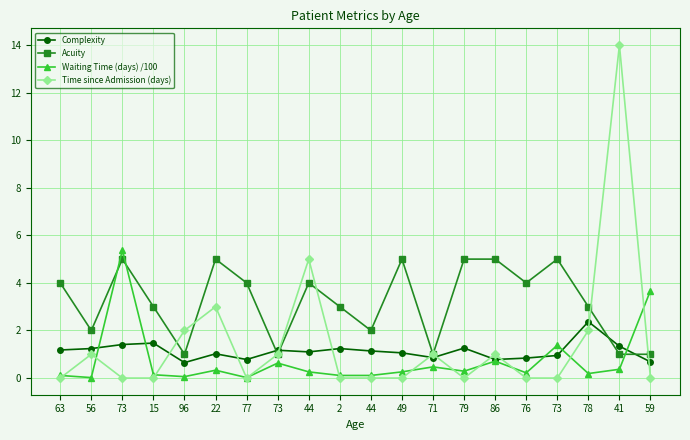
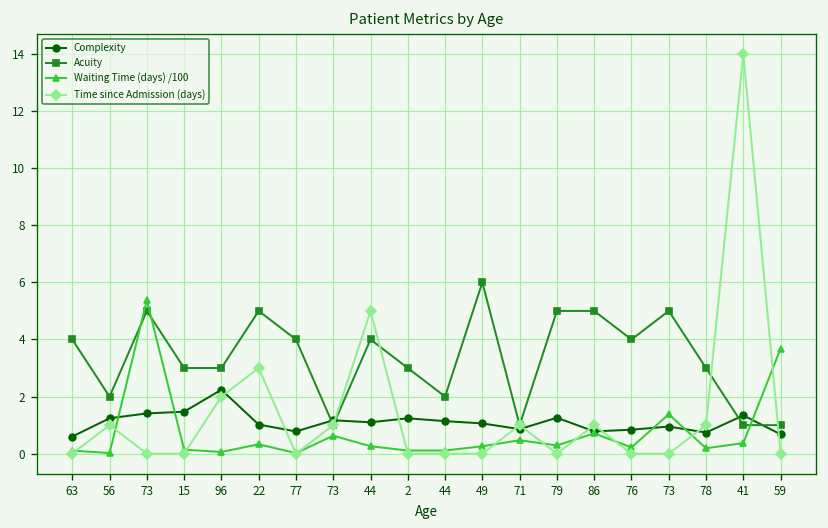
Complexity, 63: 1.2 -> 0.6
Complexity, 96: 0.7 -> 2.2
Acuity, 96: 1 -> 3
Acuity, 49: 5 -> 6
Complexity, 78: 2.4 -> 0.7
Time since Admission (days), 78: 2 -> 1
